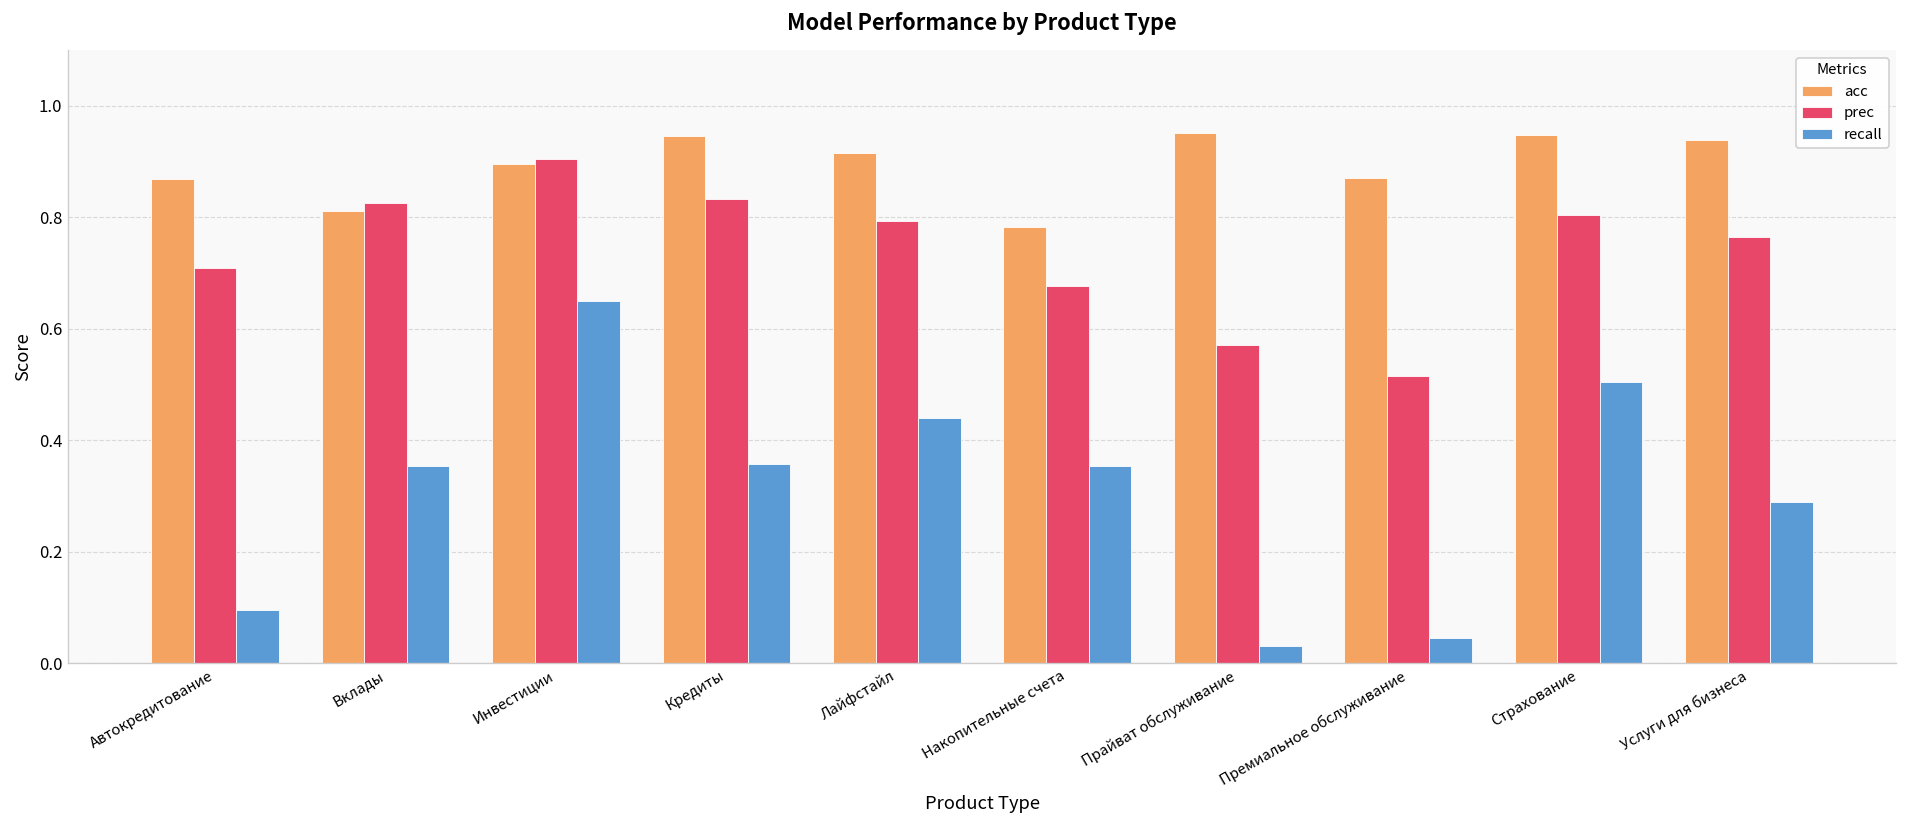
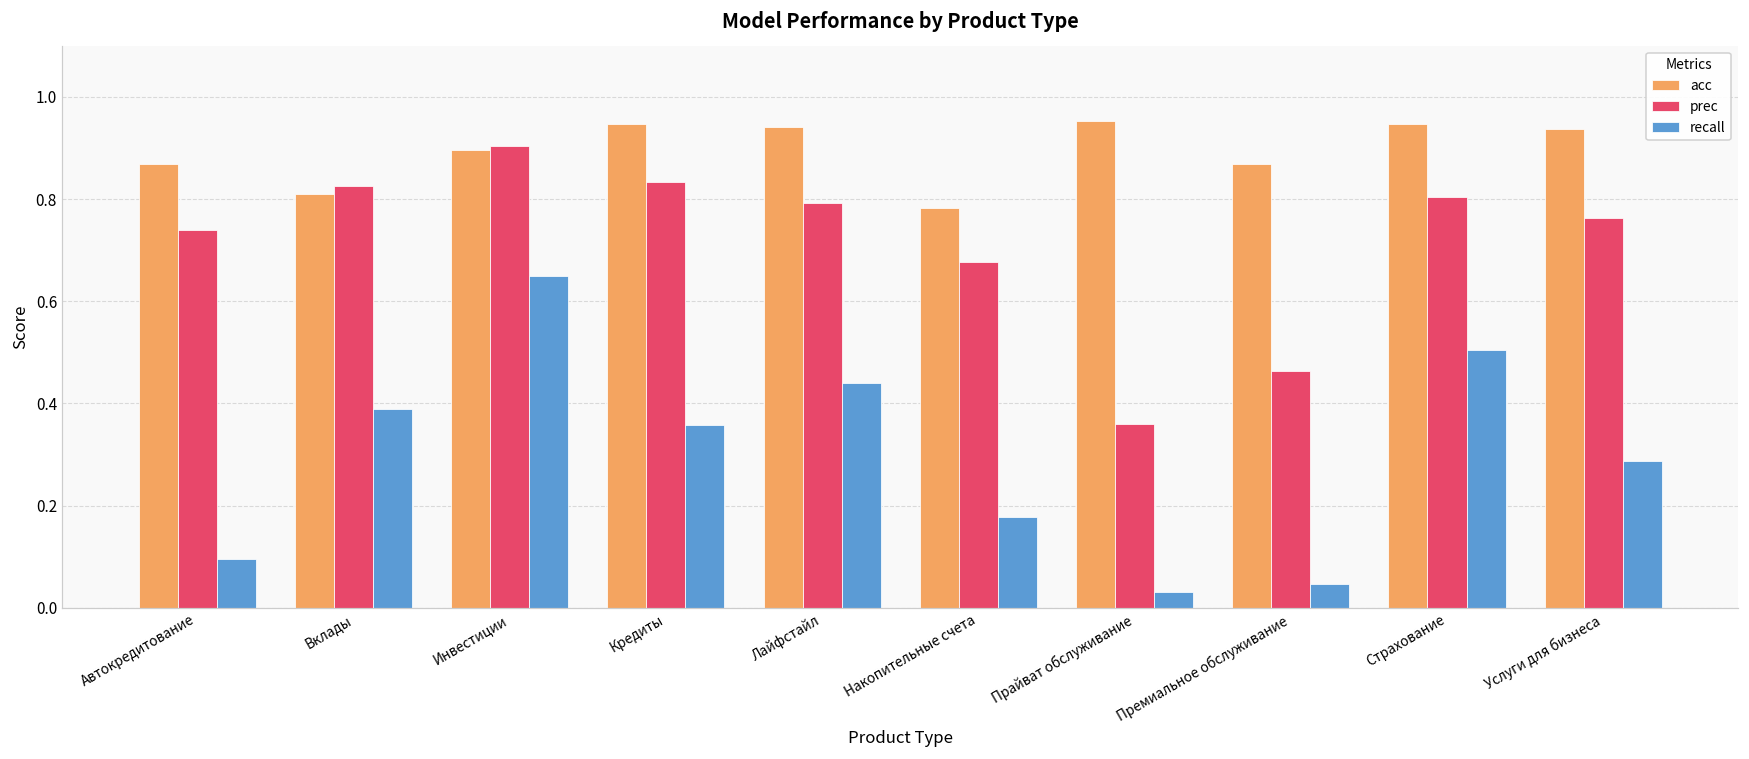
prec, Автокредитование: 0.71 -> 0.74
recall, Вклады: 0.35 -> 0.39
acc, Лайфстайл: 0.91 -> 0.94
recall, Накопительные счета: 0.35 -> 0.18
prec, Прайват обслуживание: 0.57 -> 0.36
prec, Премиальное обслуживание: 0.52 -> 0.46
